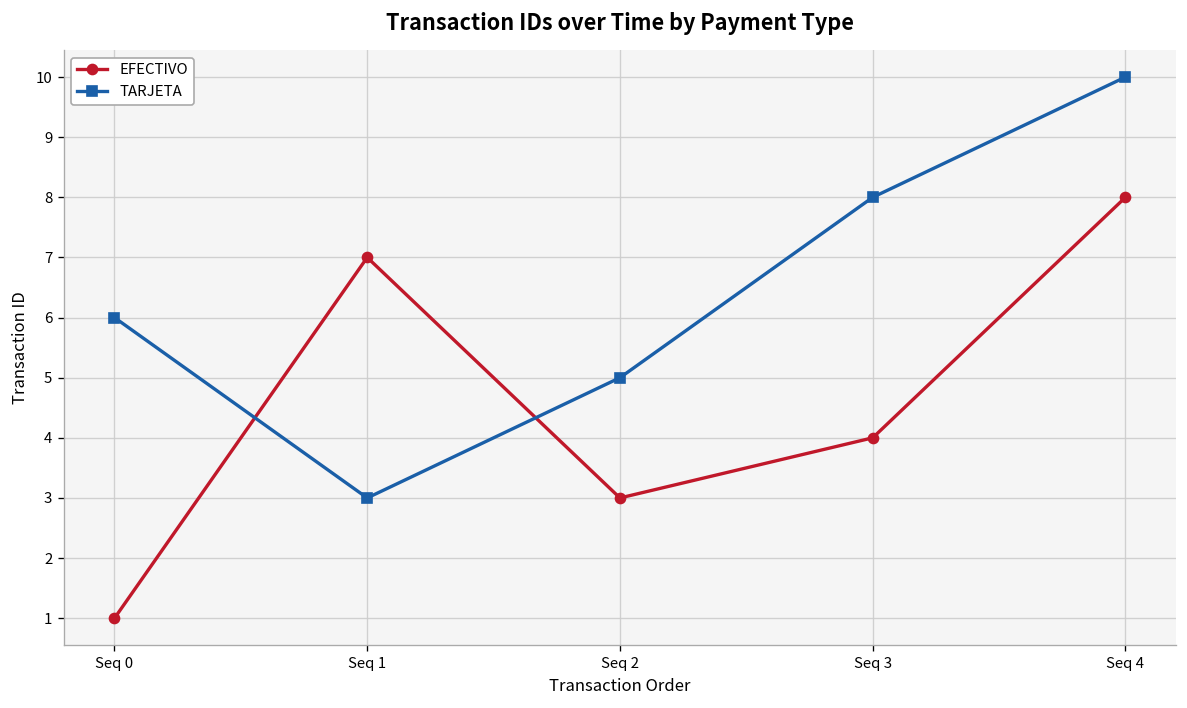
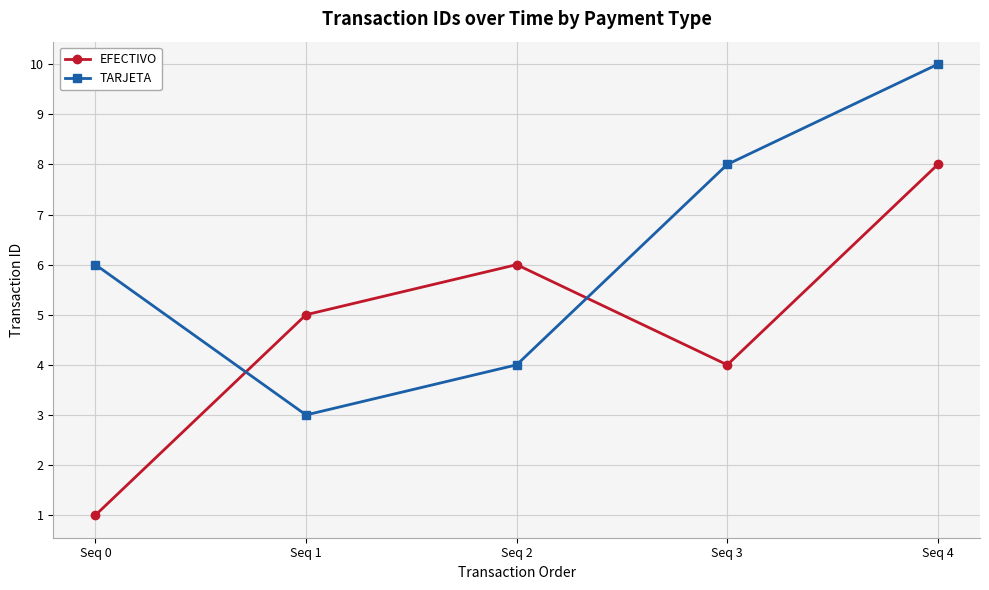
EFECTIVO, Seq 1: 7 -> 5
EFECTIVO, Seq 2: 3 -> 6
TARJETA, Seq 2: 5 -> 4
